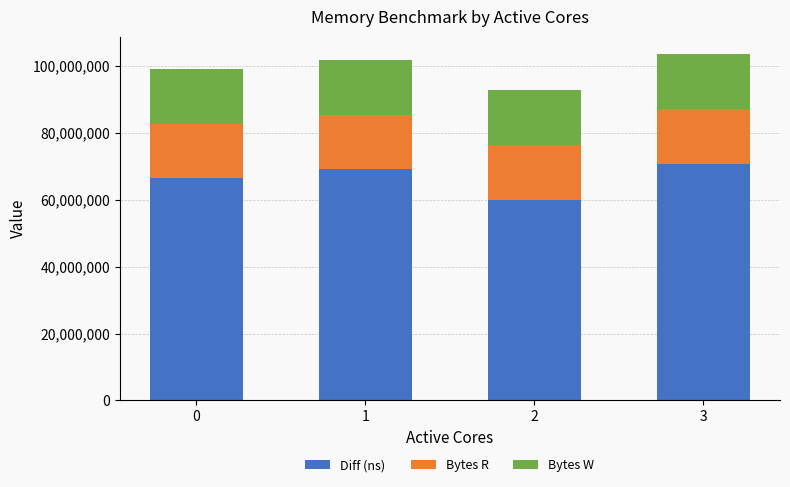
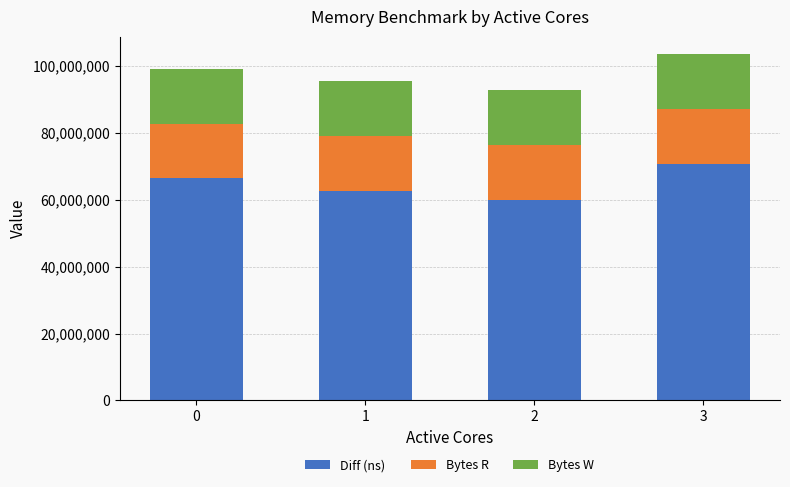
Diff (ns), 1: 69,000,000 -> 63,000,000
